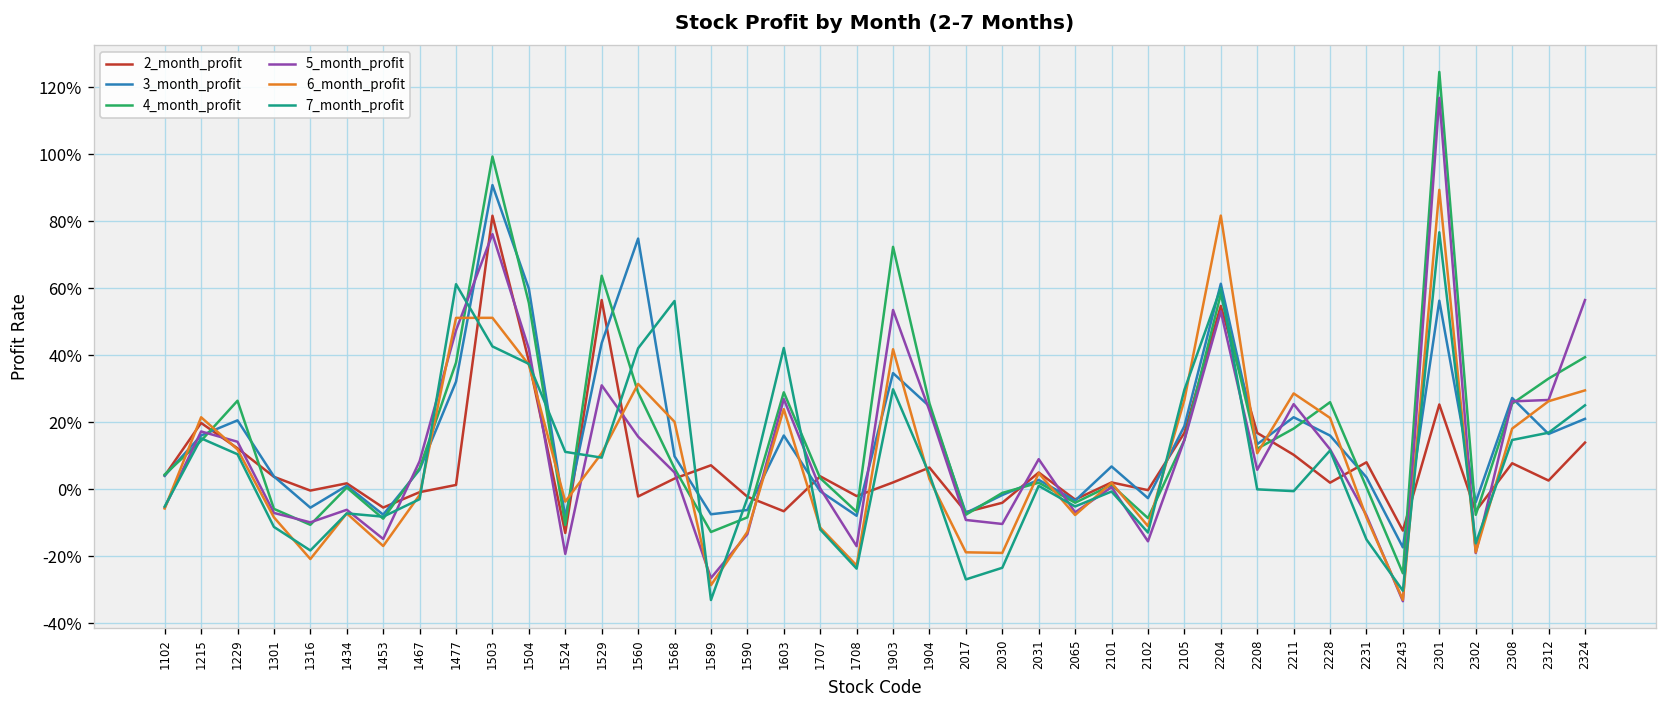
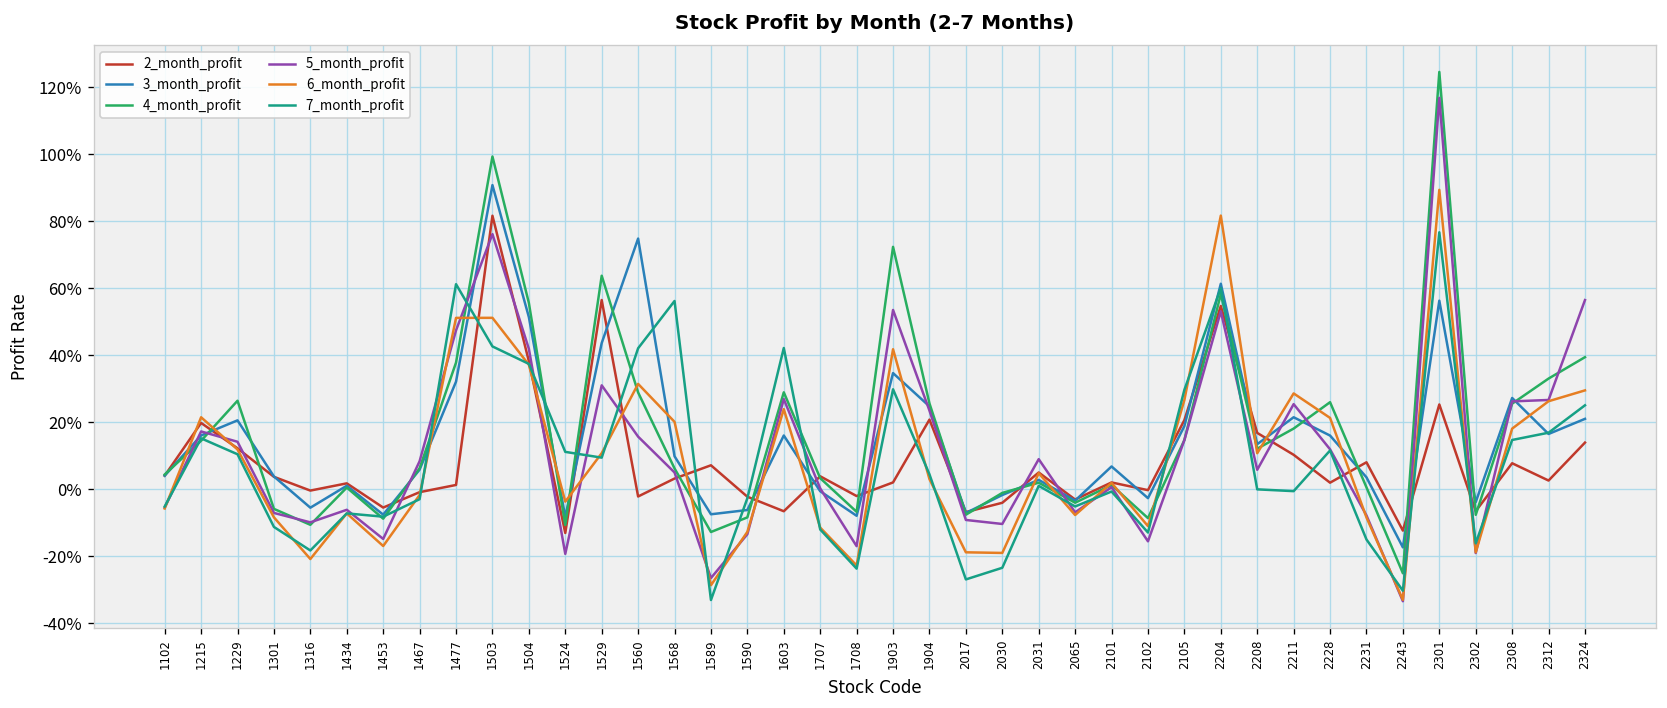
3_month_profit, 1504: 60% -> 51%
2_month_profit, 1904: 7% -> 21%
2_month_profit, 2105: 17% -> 21%
